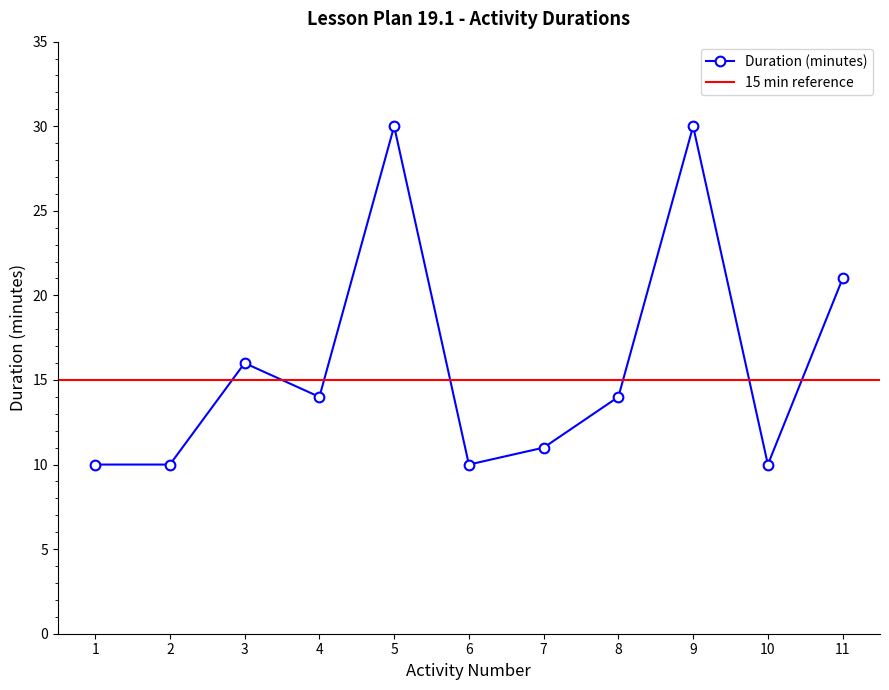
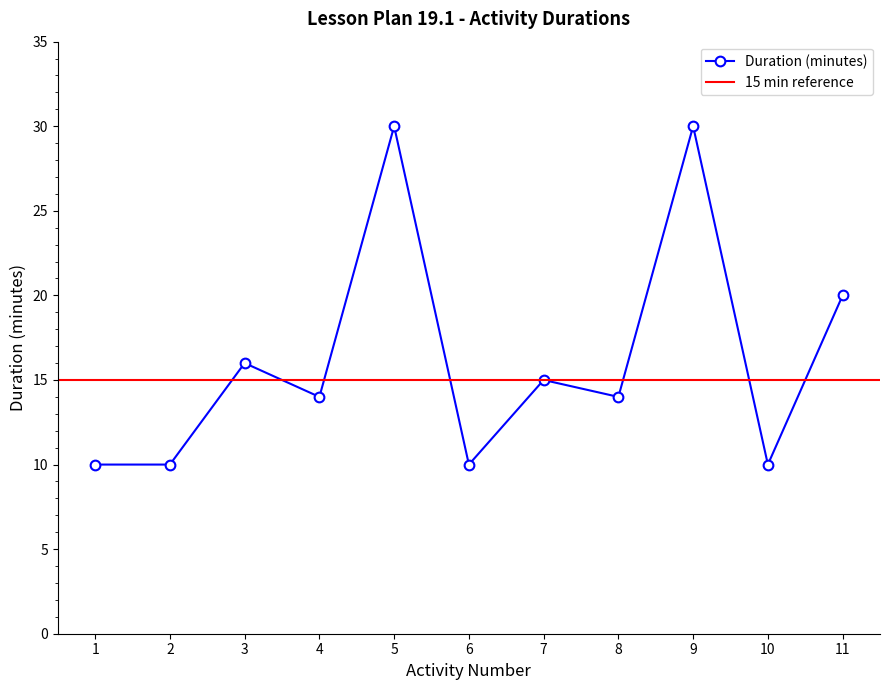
7: 11 -> 15
11: 21 -> 20
